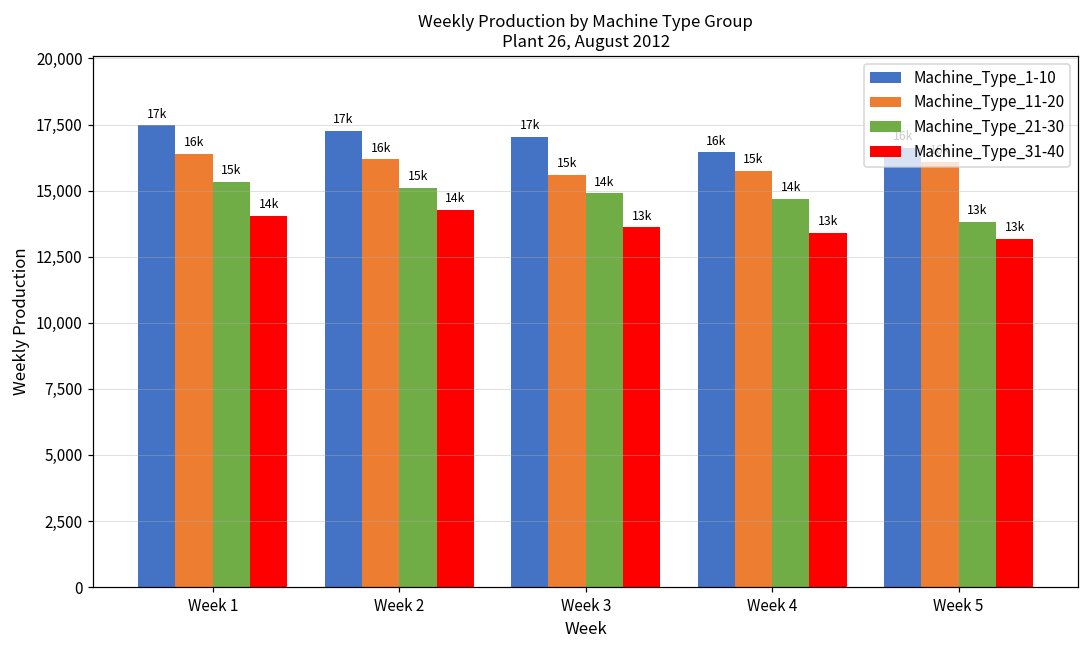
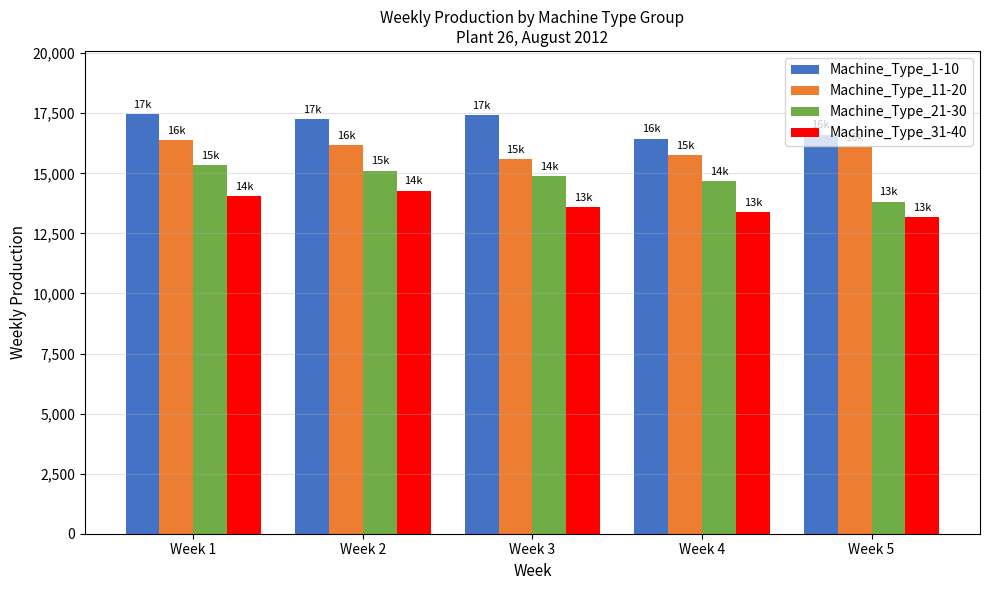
Machine_Type_1-10, Week 3: 17,000 -> 17,400
